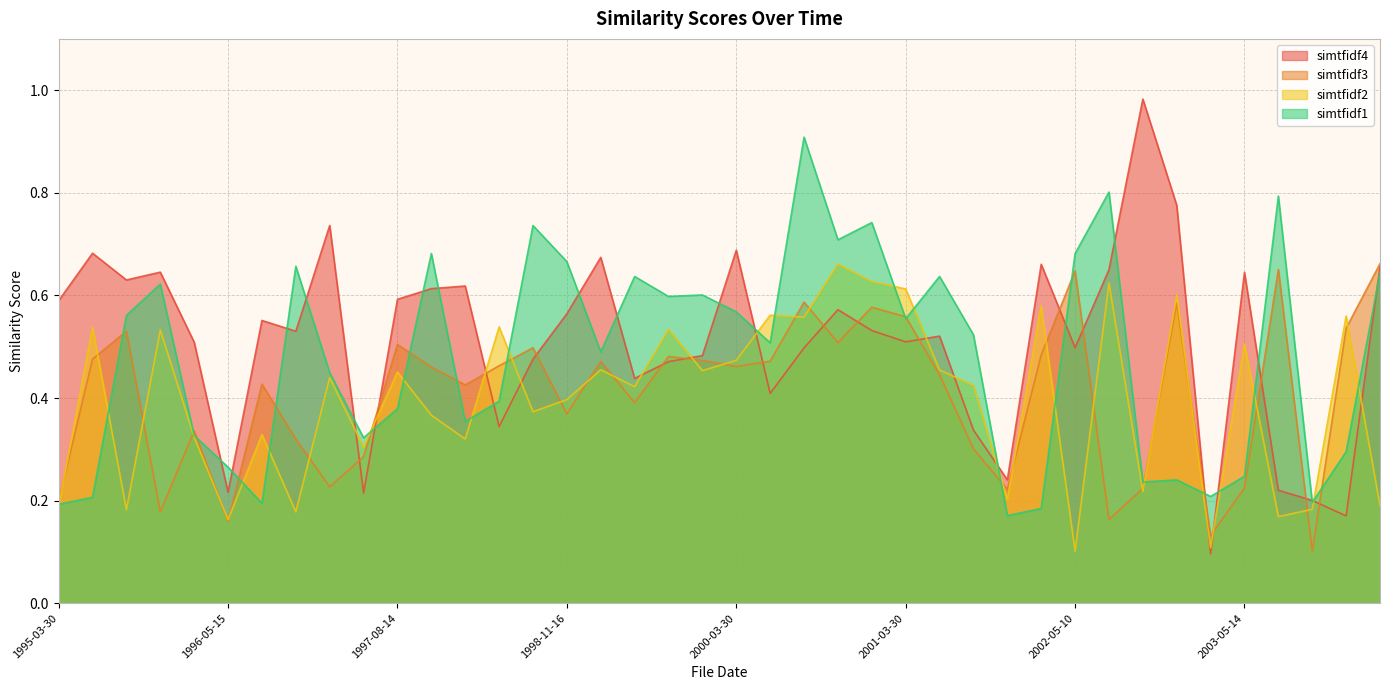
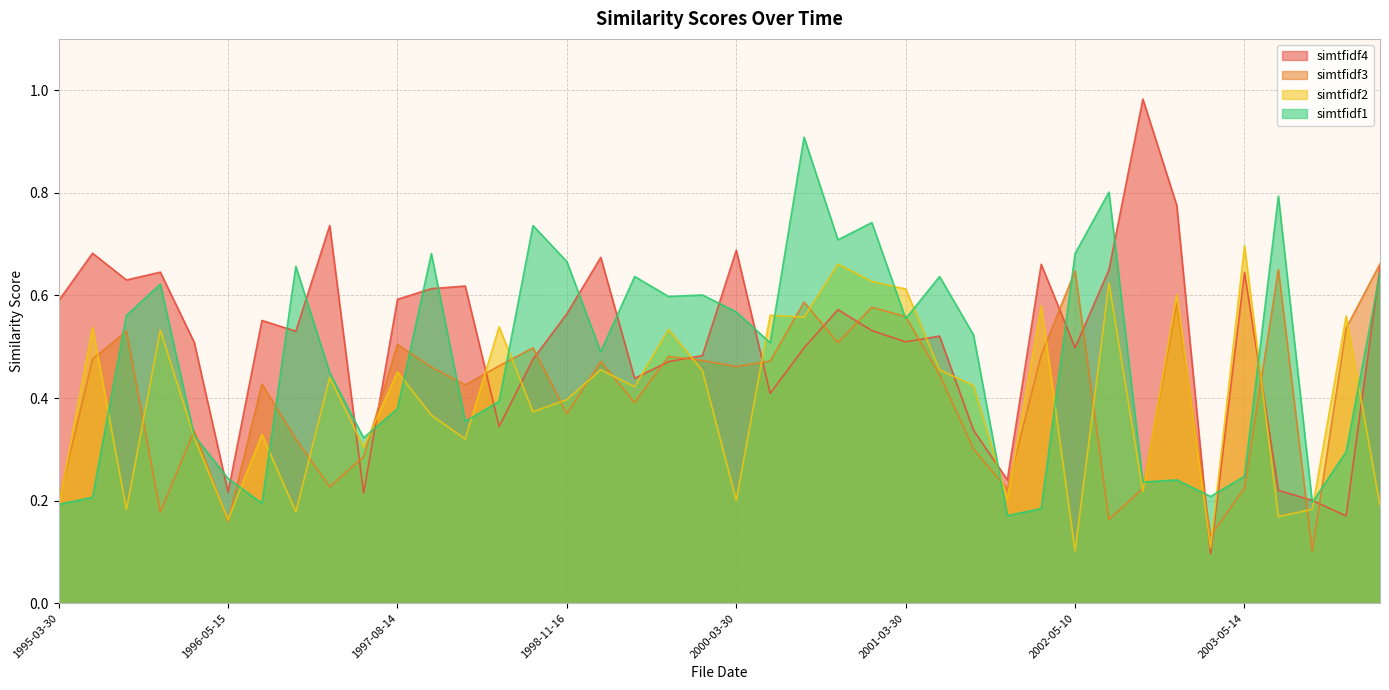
simtfidf1, 1996-05-15: 0.27 -> 0.24
simtfidf2, 2000-03-30: 0.47 -> 0.20
simtfidf2, 2003-05-14: 0.50 -> 0.70
